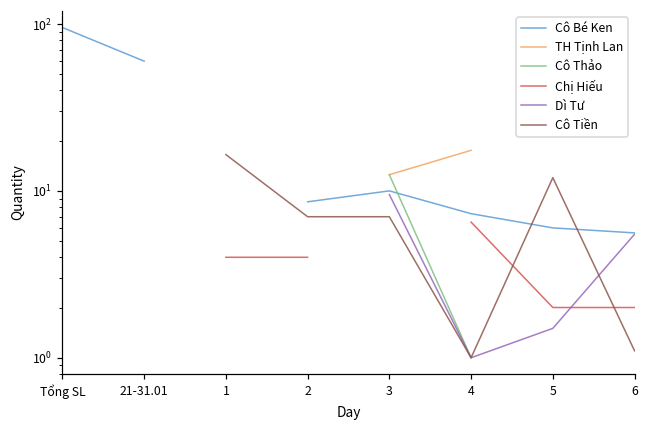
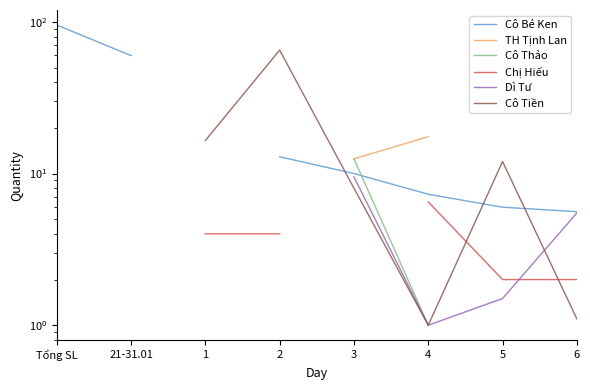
Cô Bé Ken, 2: 9 -> 13
Cô Tiền, 2: 7 -> 65
Cô Tiền, 3: 7 -> 8
